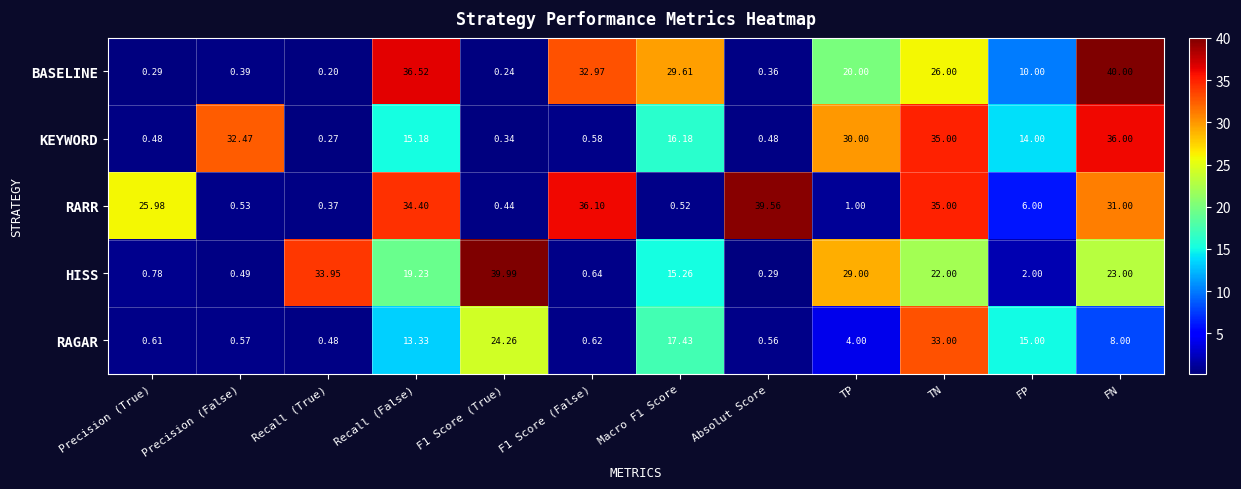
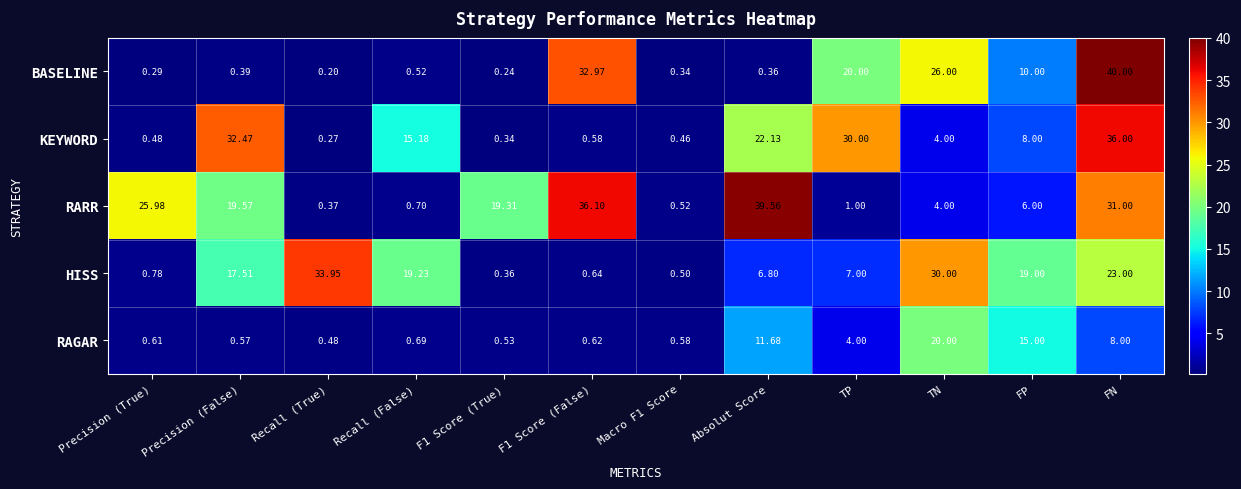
BASELINE, Recall (False): 36.52 -> 0.52
BASELINE, Macro F1 Score: 29.61 -> 0.34
KEYWORD, Macro F1 Score: 16.18 -> 0.46
KEYWORD, Absolut Score: 0.48 -> 22.13
KEYWORD, TN: 35.00 -> 4.00
KEYWORD, FP: 14.00 -> 8.00
RARR, Precision (False): 0.53 -> 19.57
RARR, Recall (False): 34.40 -> 0.70
RARR, F1 Score (True): 0.44 -> 19.31
RARR, TN: 35.00 -> 4.00
HISS, Precision (False): 0.49 -> 17.51
HISS, F1 Score (True): 39.99 -> 0.36
HISS, Macro F1 Score: 15.26 -> 0.50
HISS, Absolut Score: 0.29 -> 6.80
HISS, TP: 29.00 -> 7.00
HISS, TN: 22.00 -> 30.00
HISS, FP: 2.00 -> 19.00
RAGAR, Recall (False): 13.33 -> 0.69
RAGAR, F1 Score (True): 24.26 -> 0.53
RAGAR, Macro F1 Score: 17.43 -> 0.58
RAGAR, Absolut Score: 0.56 -> 11.68
RAGAR, TN: 33.00 -> 20.00
